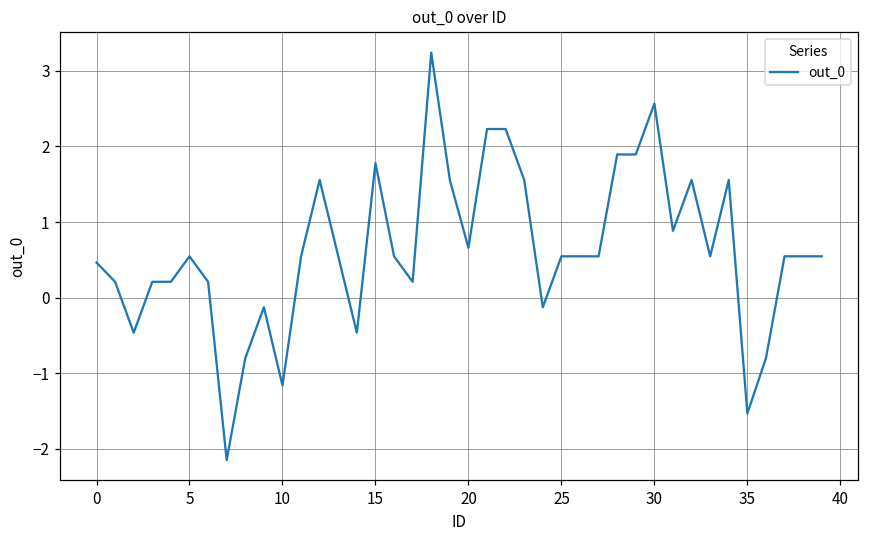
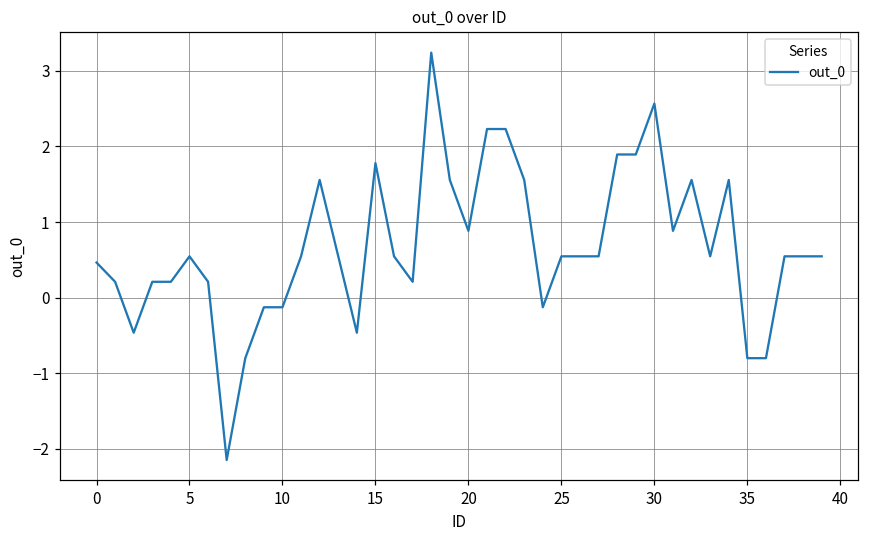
10: -1.2 -> -0.1
20: 0.7 -> 0.9
35: -1.5 -> -0.8
